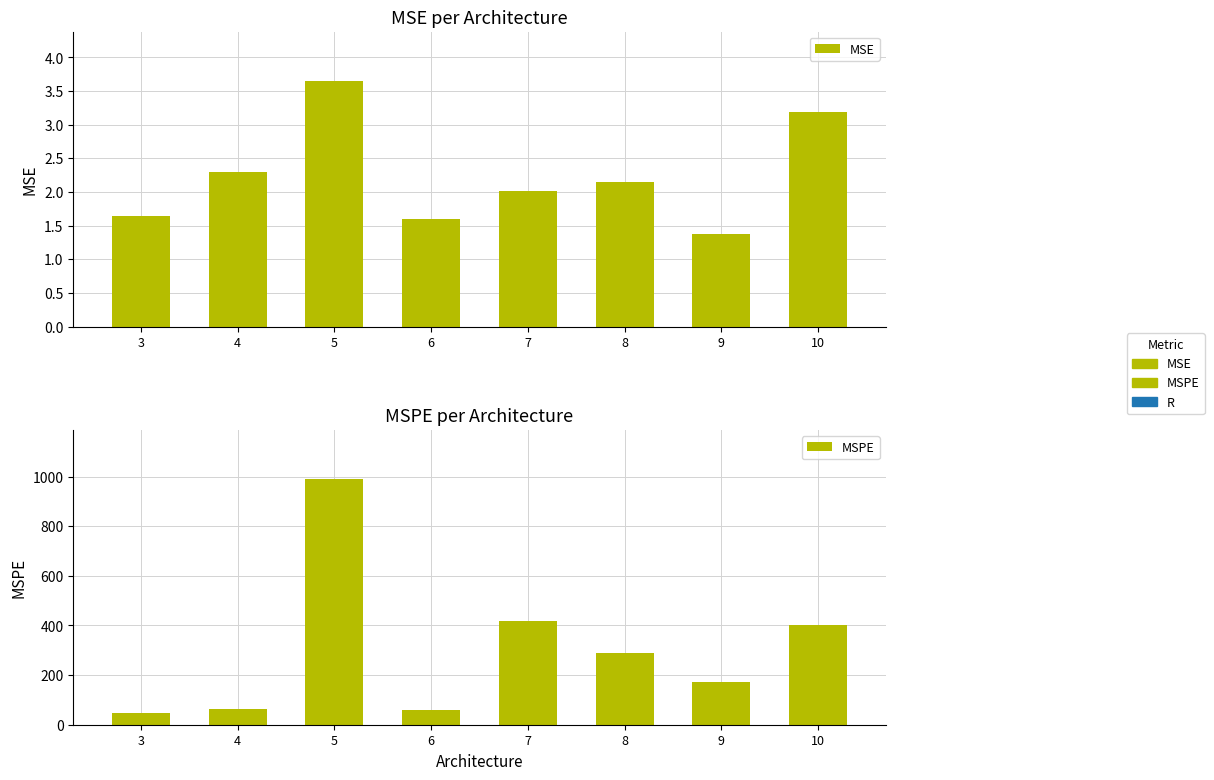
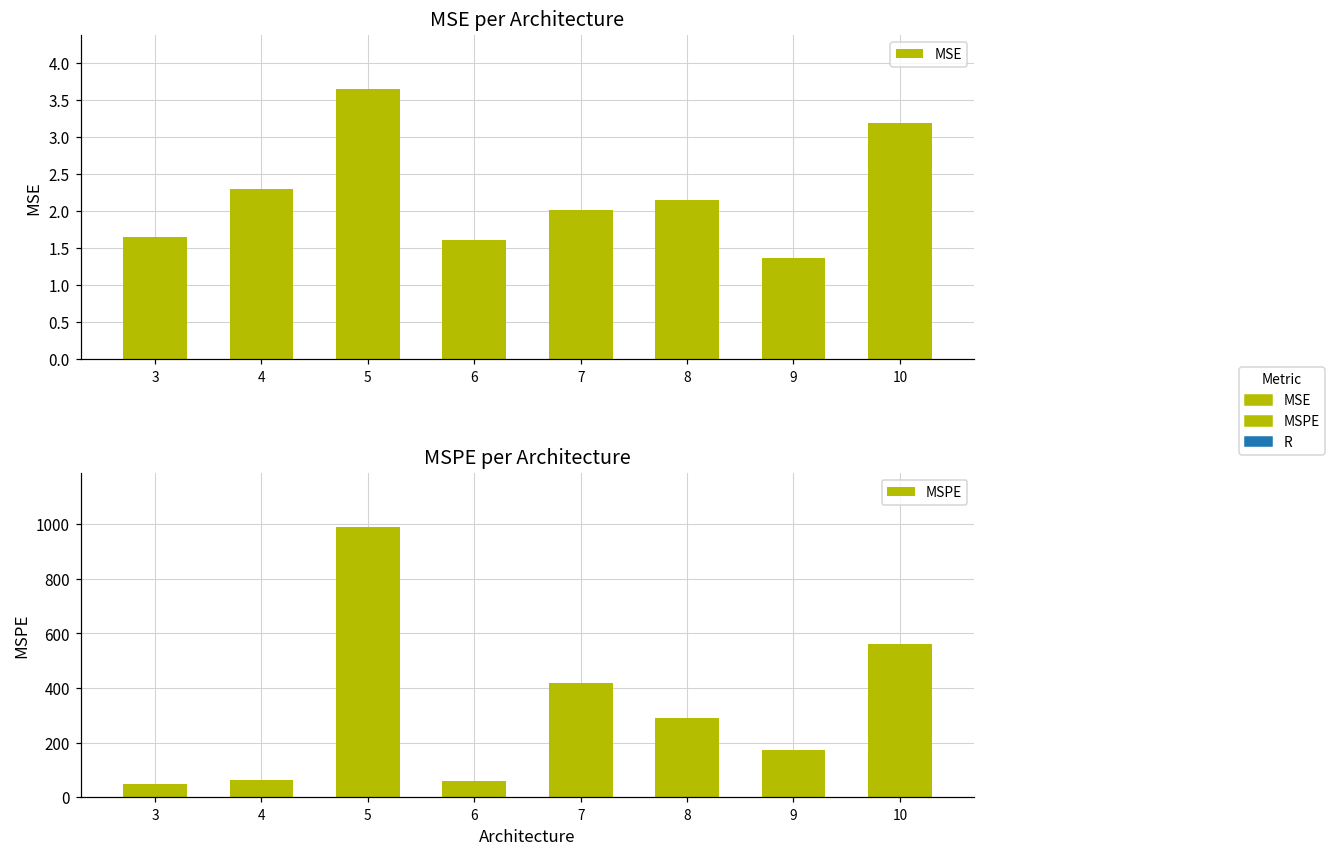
MSPE per Architecture, 10: 400 -> 560
